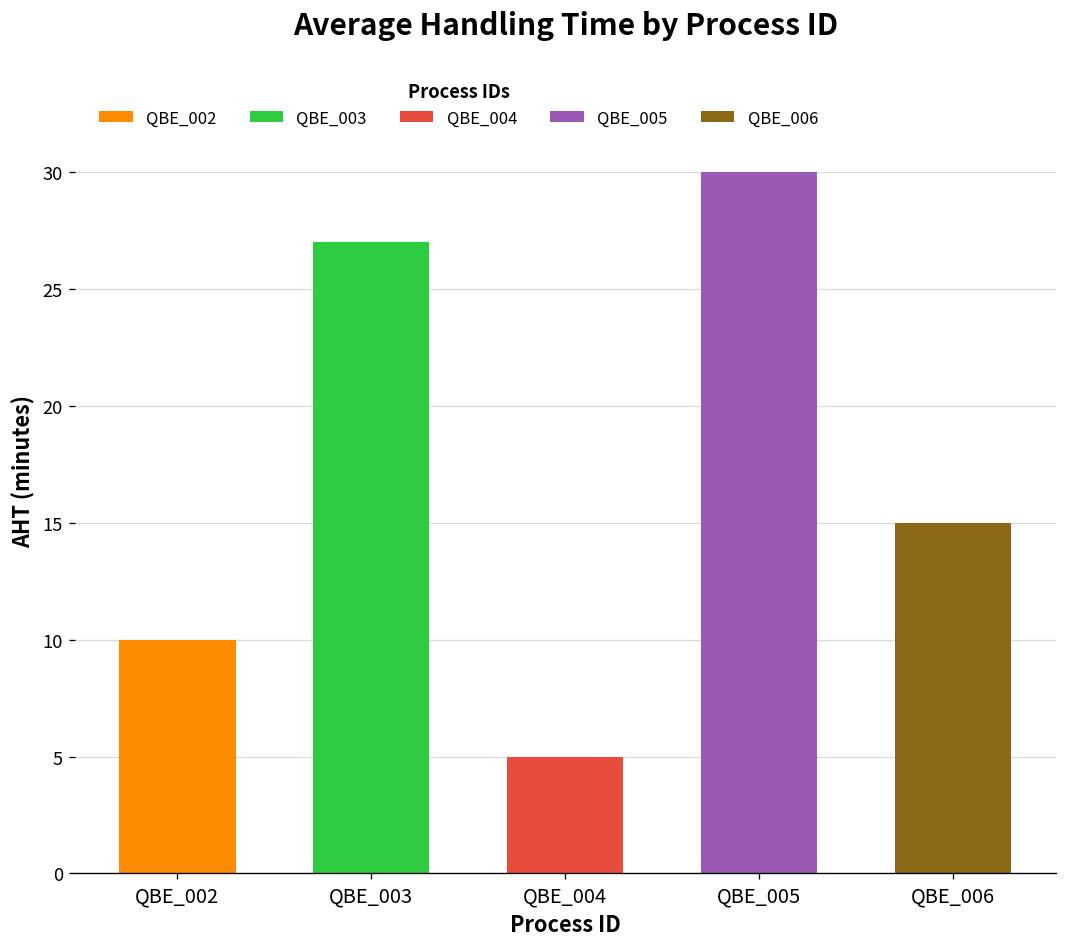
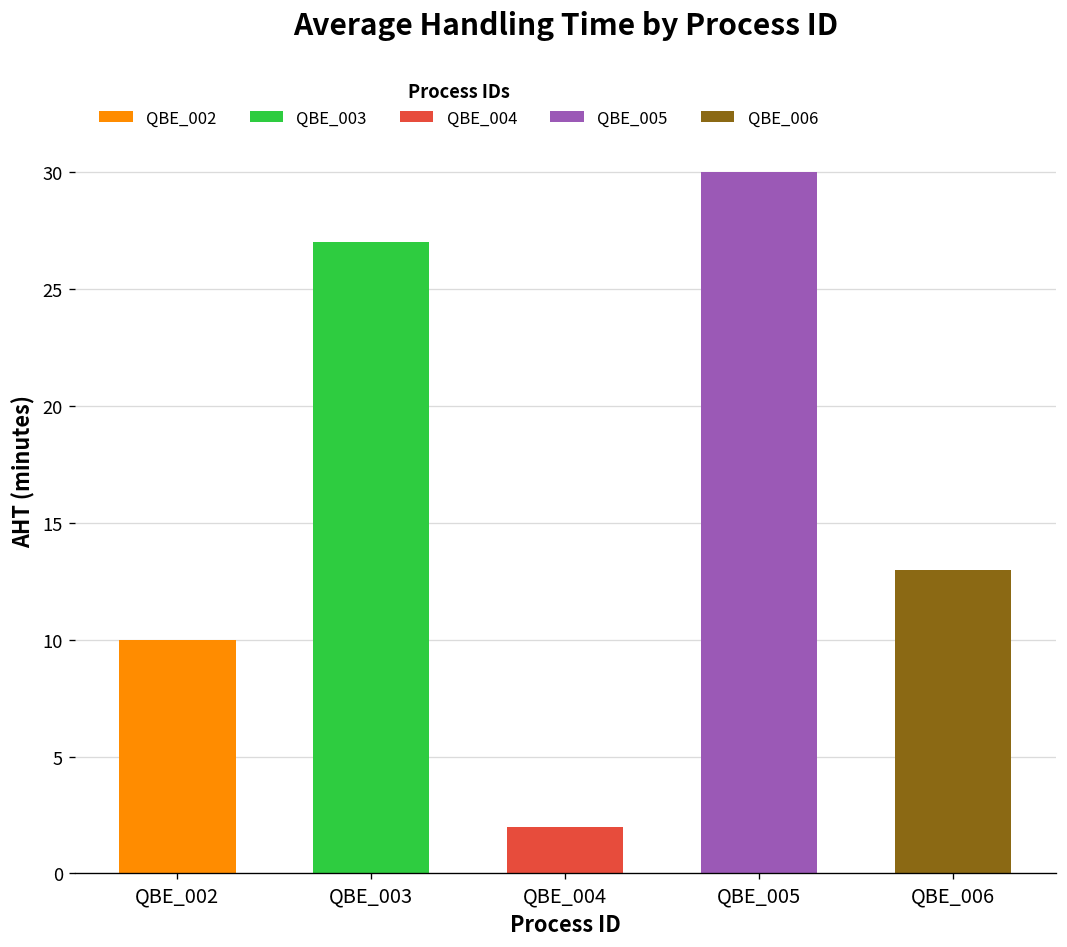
QBE_004: 5 -> 2
QBE_006: 15 -> 13
